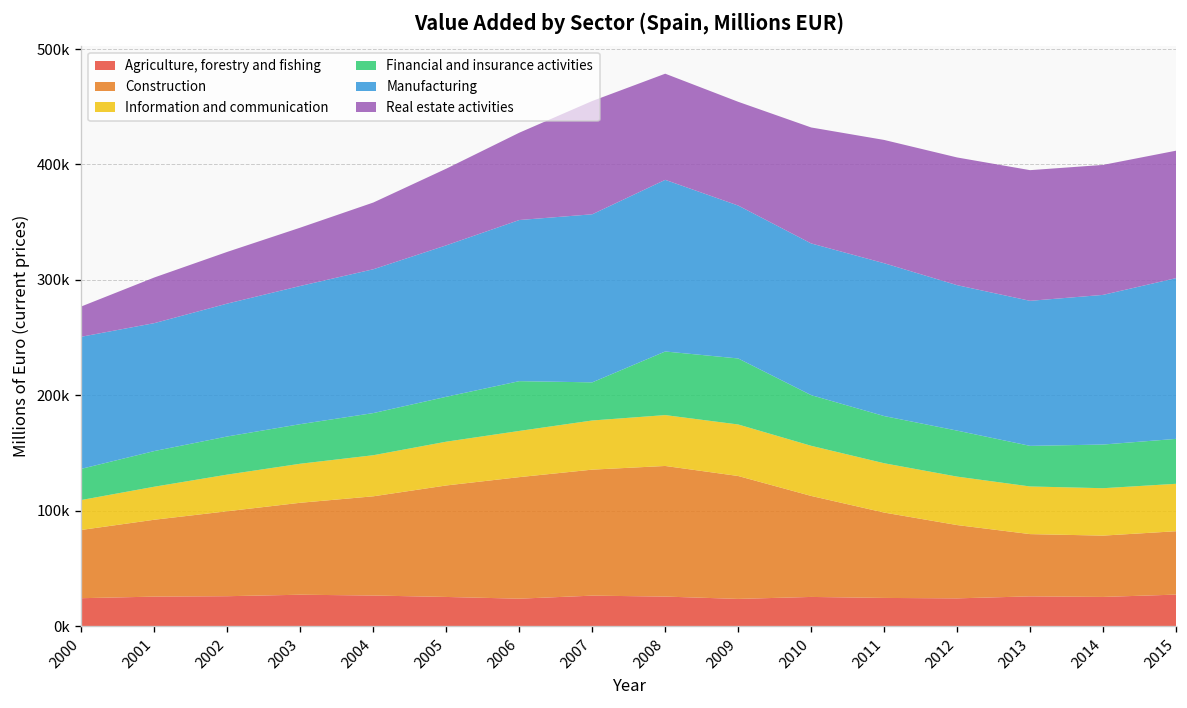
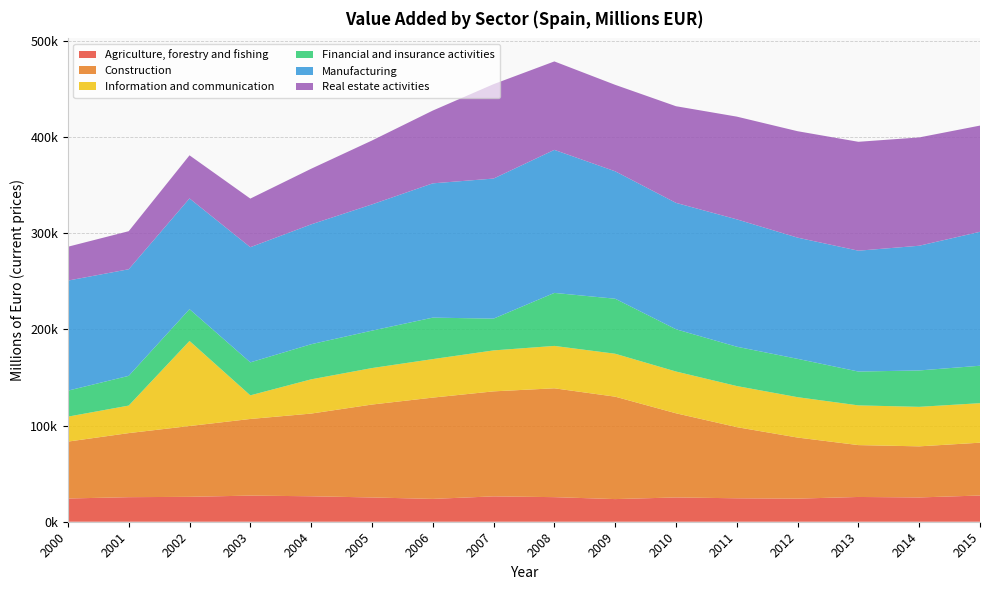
Real estate activities, 2000: 30000 -> 40000
Information and communication, 2002: 30000 -> 90000
Information and communication, 2003: 30000 -> 20000
